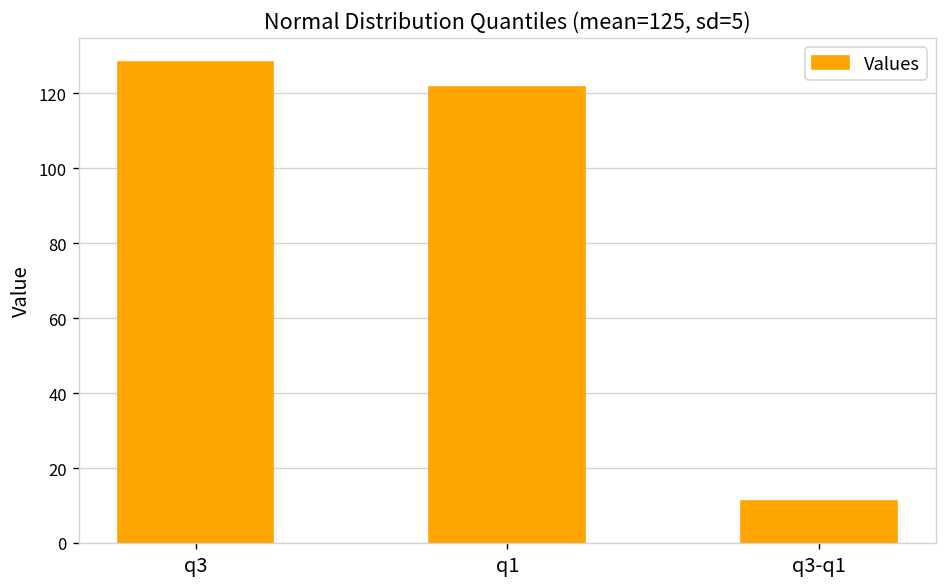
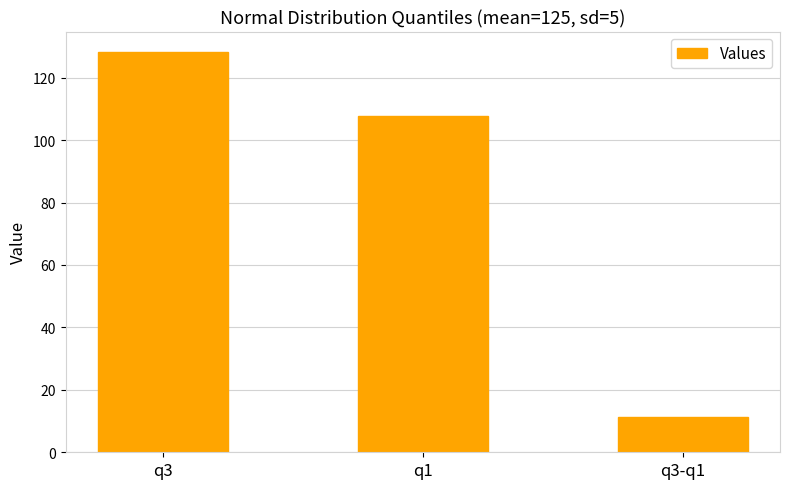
q1: 122 -> 108
